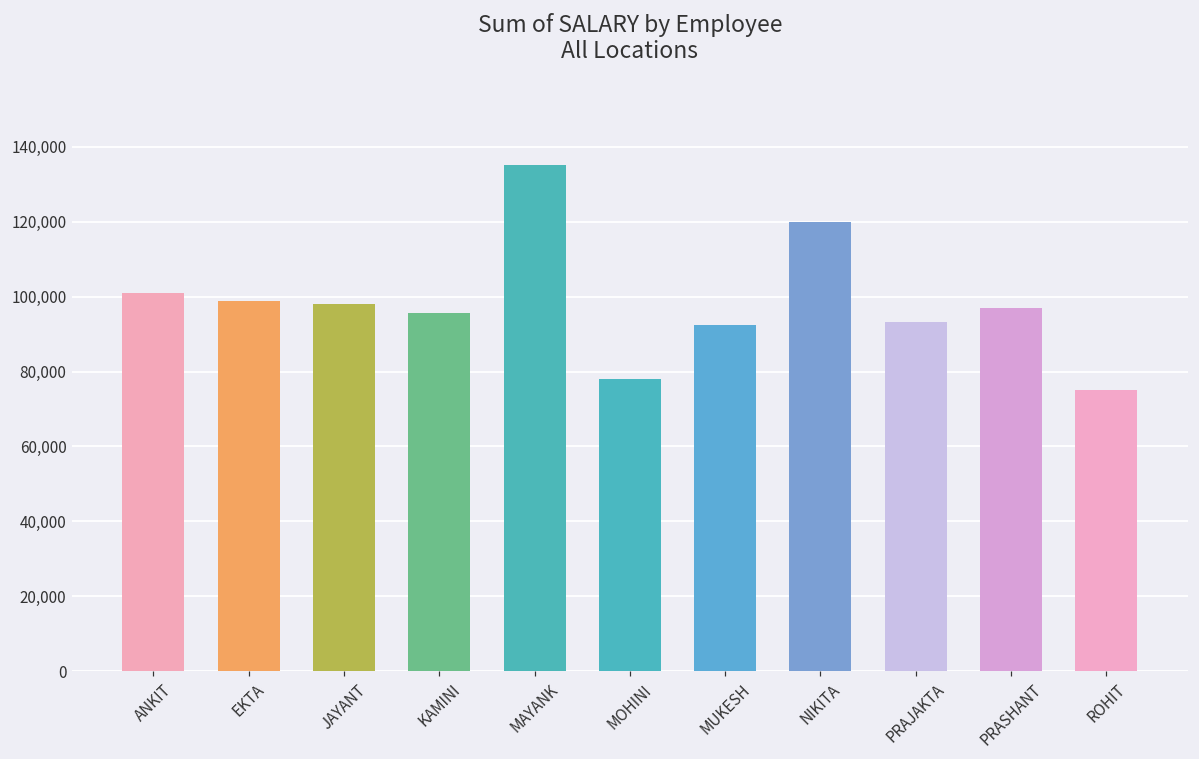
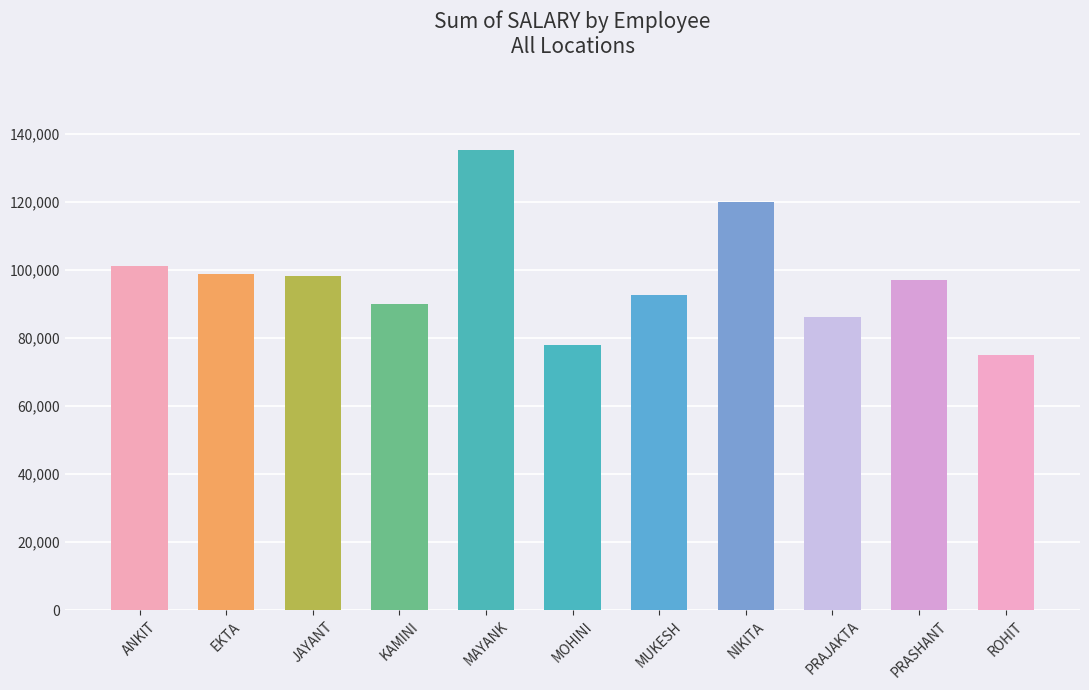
KAMINI: 96,000 -> 90,000
PRAJAKTA: 93,000 -> 86,000
